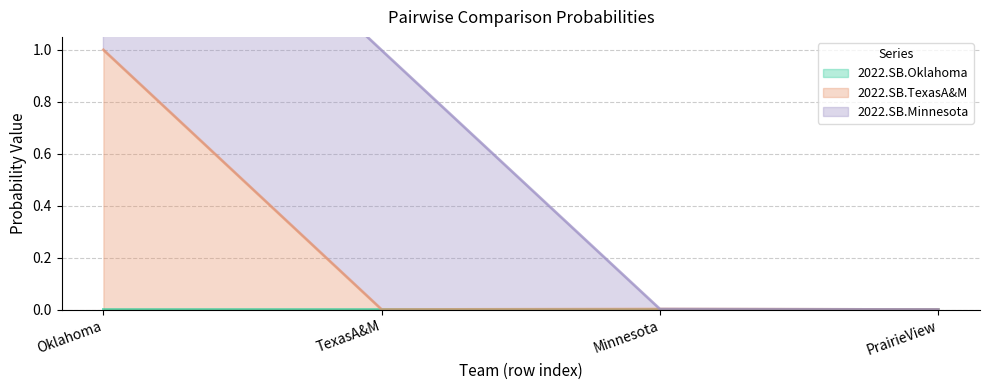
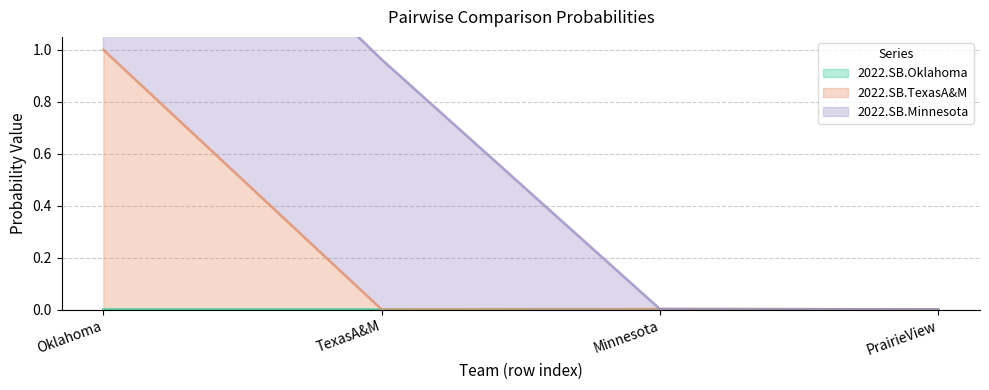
2022.SB.Minnesota, TexasA&M: 1.00 -> 0.96
